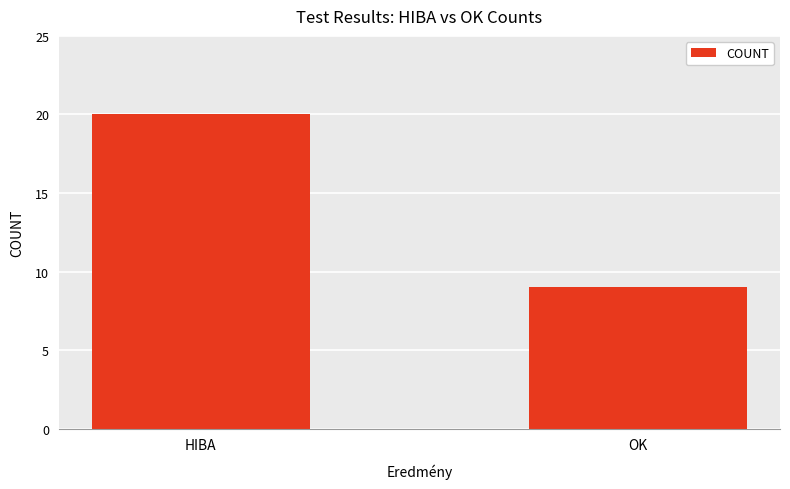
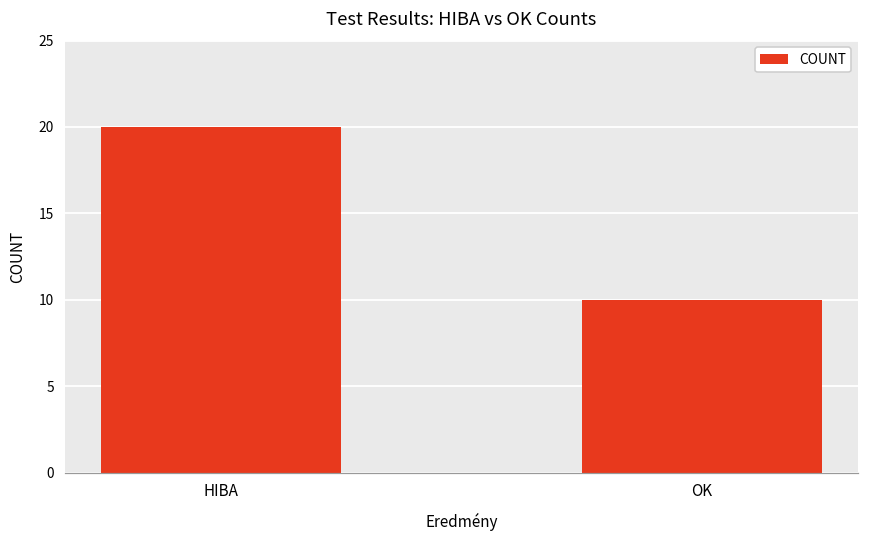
OK: 9 -> 10
